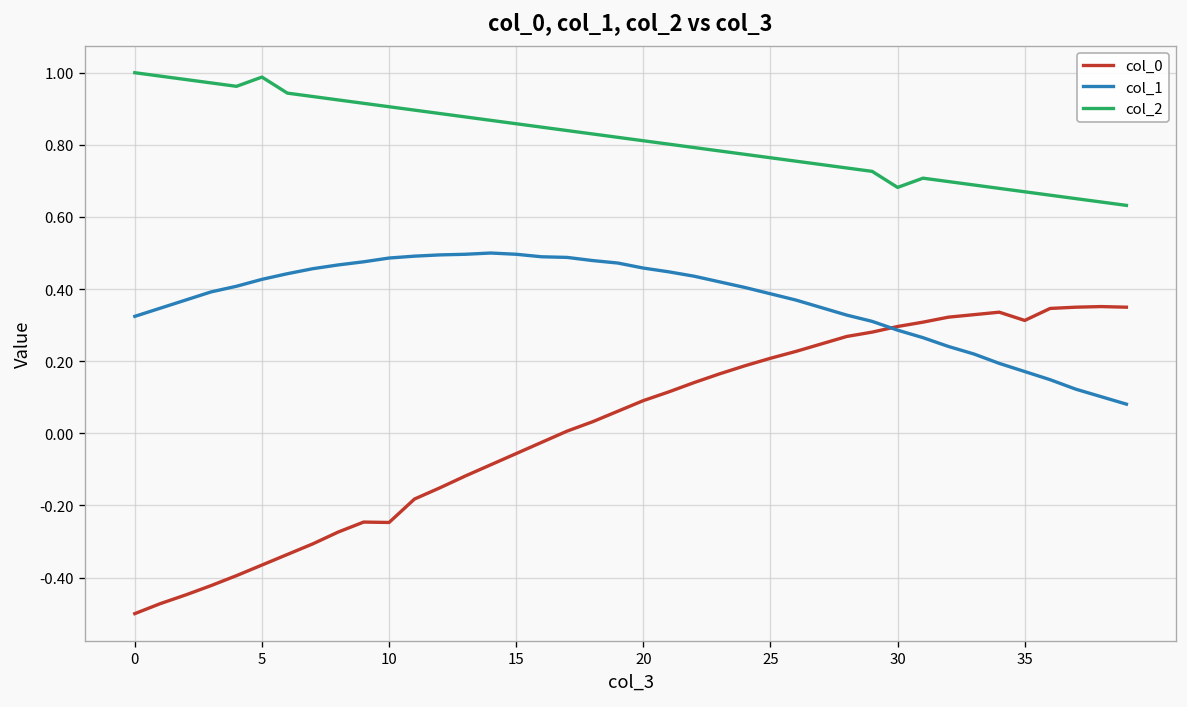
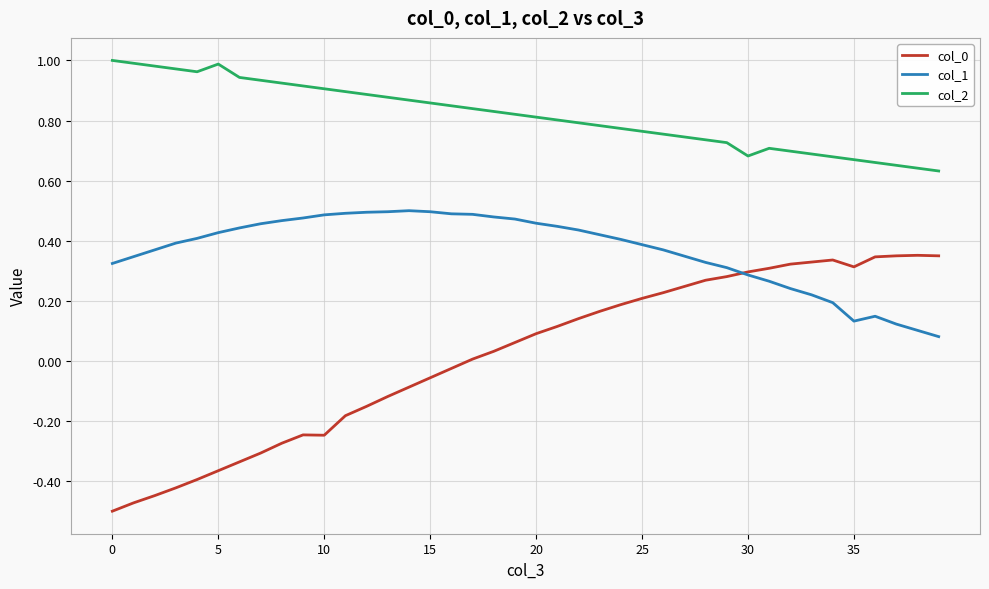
col_1, 35: 0.17 -> 0.13
